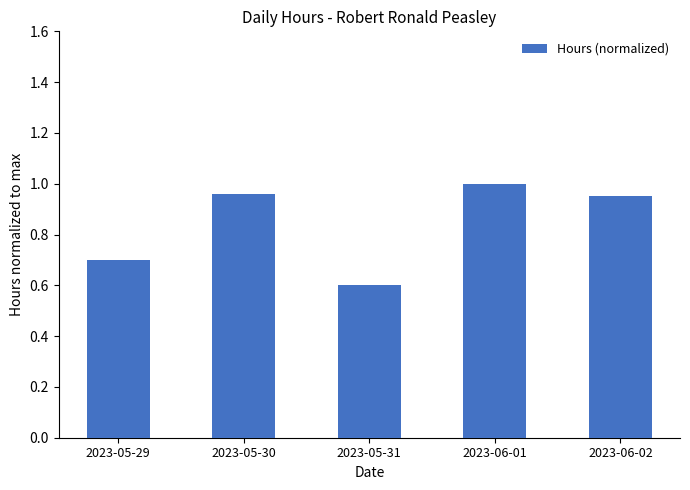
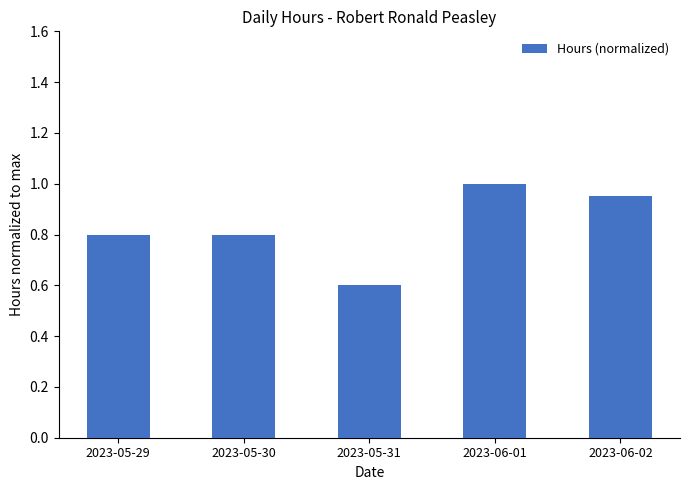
2023-05-29: 0.70 -> 0.80
2023-05-30: 0.96 -> 0.80
